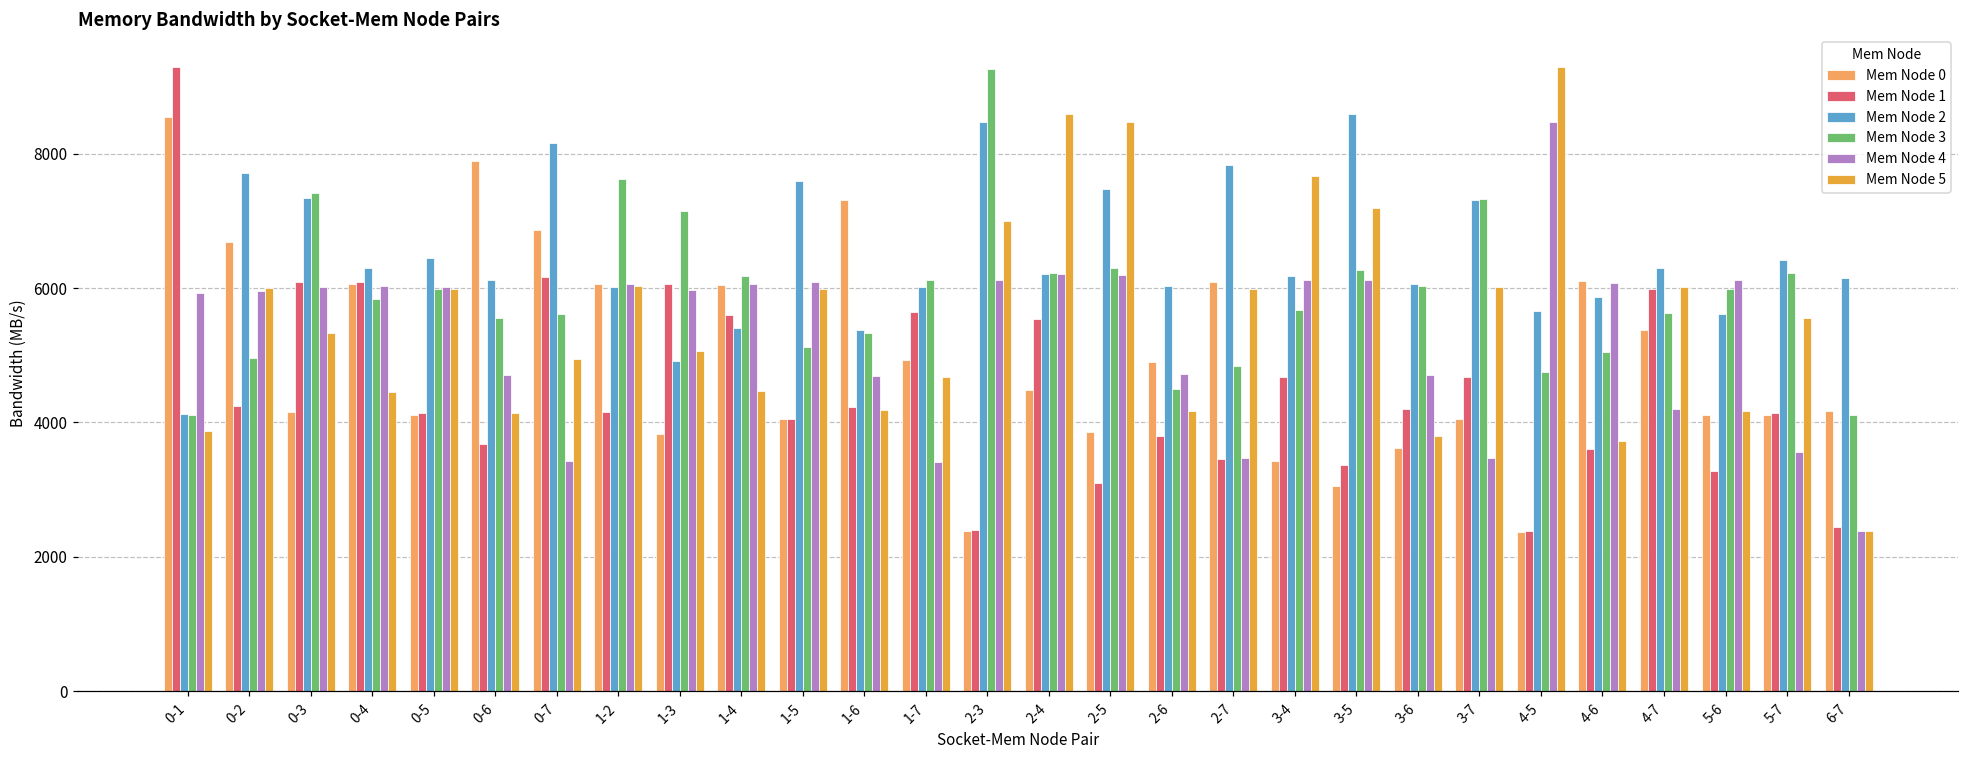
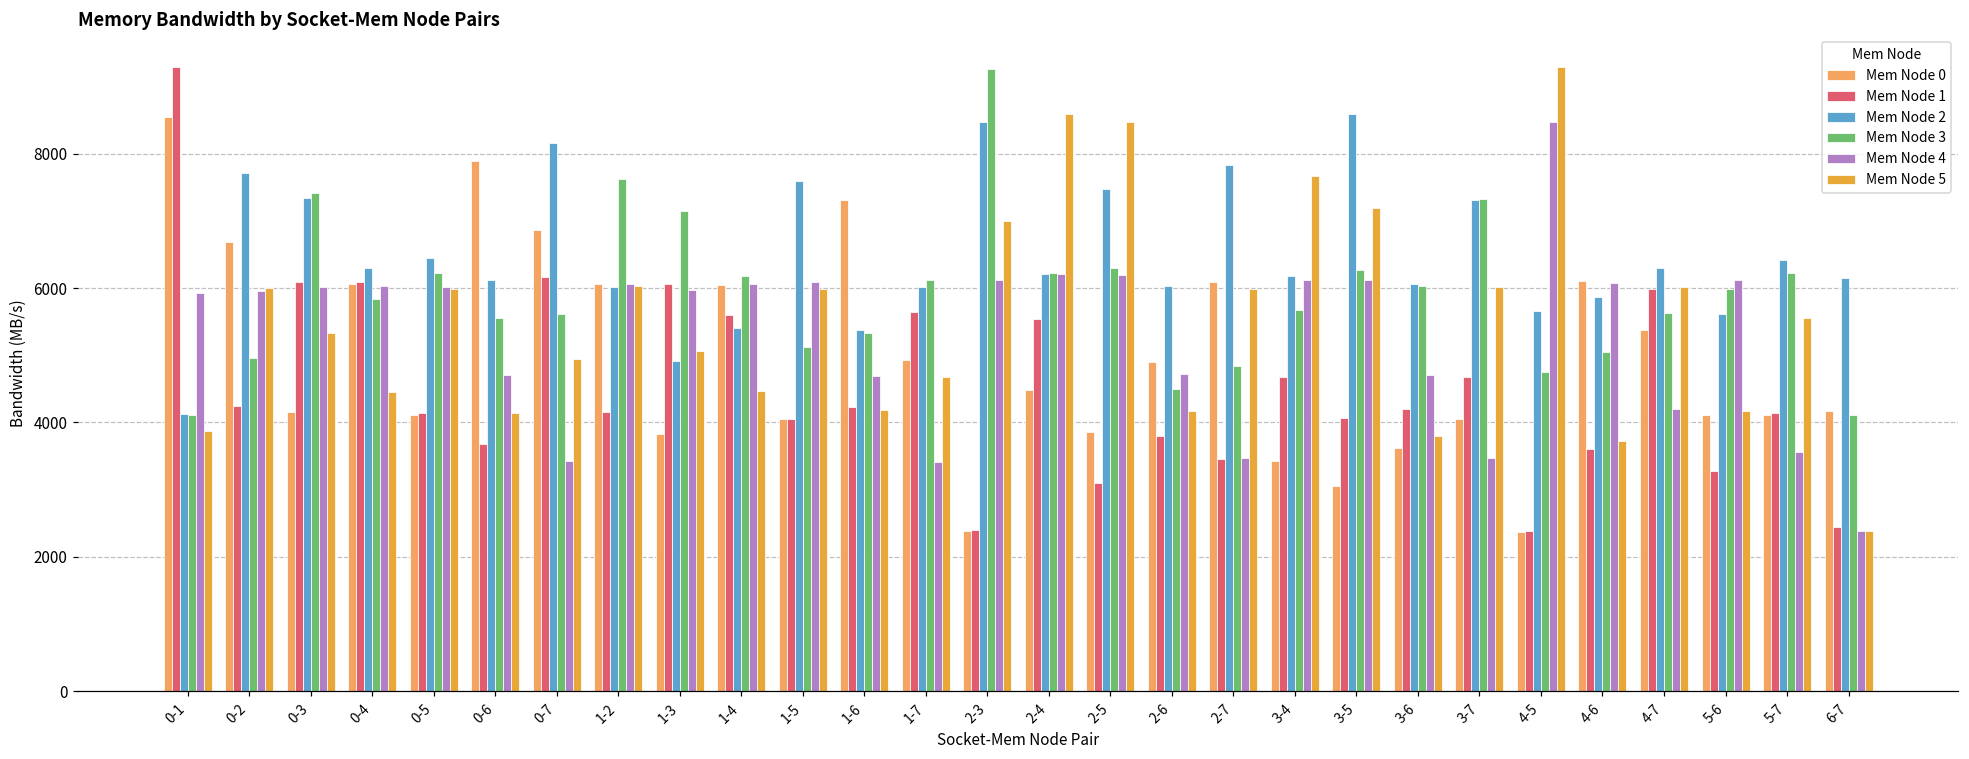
Mem Node 3, 0-5: 6000 -> 6200
Mem Node 1, 3-5: 3400 -> 4100
